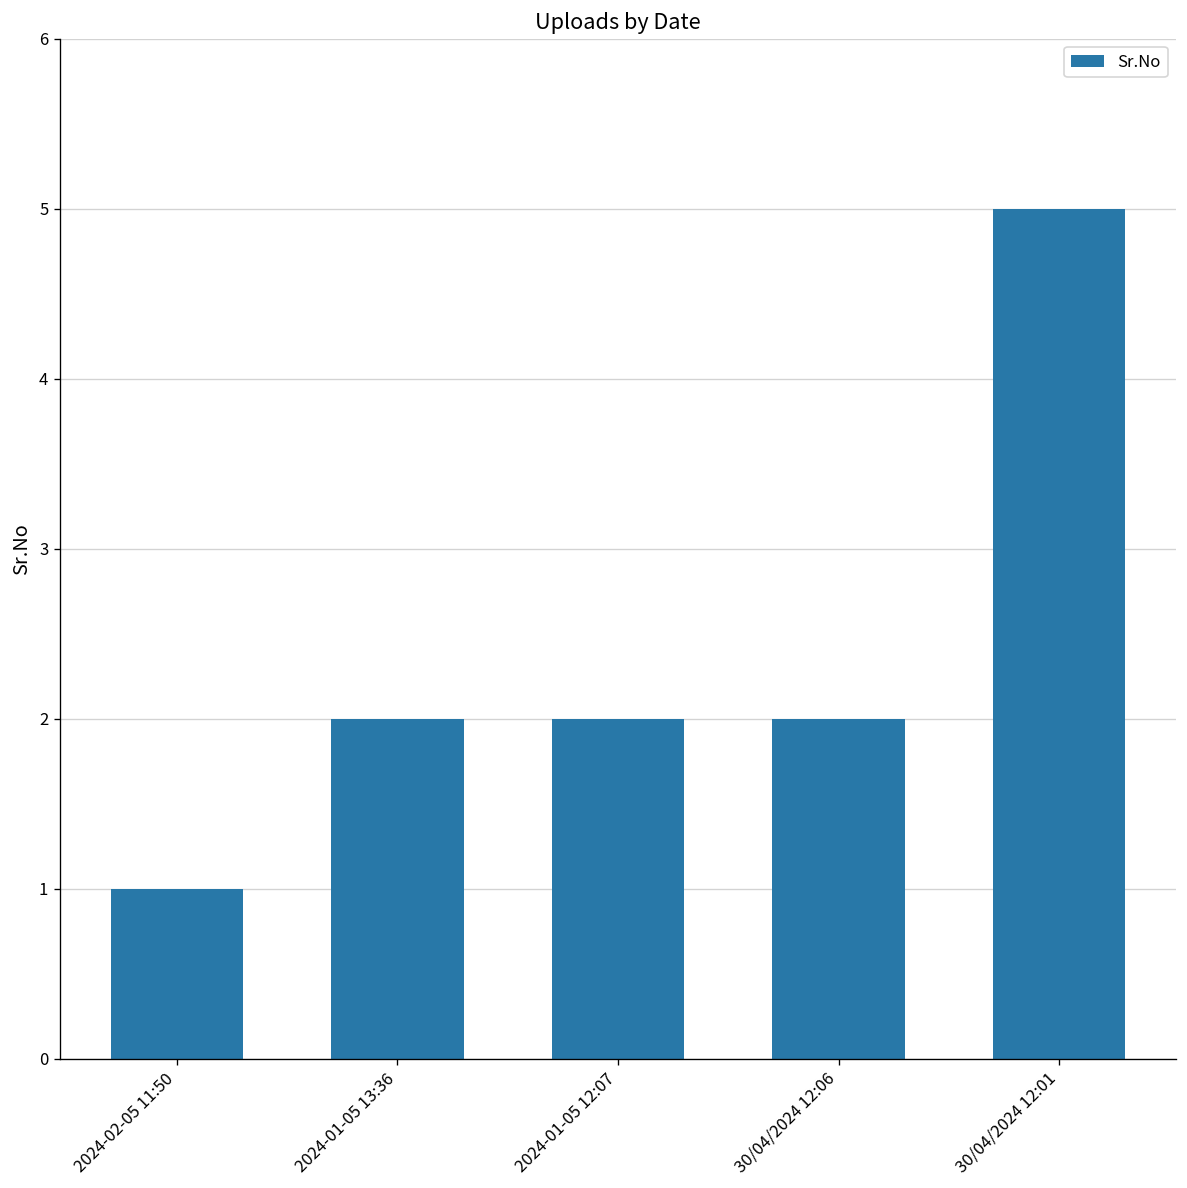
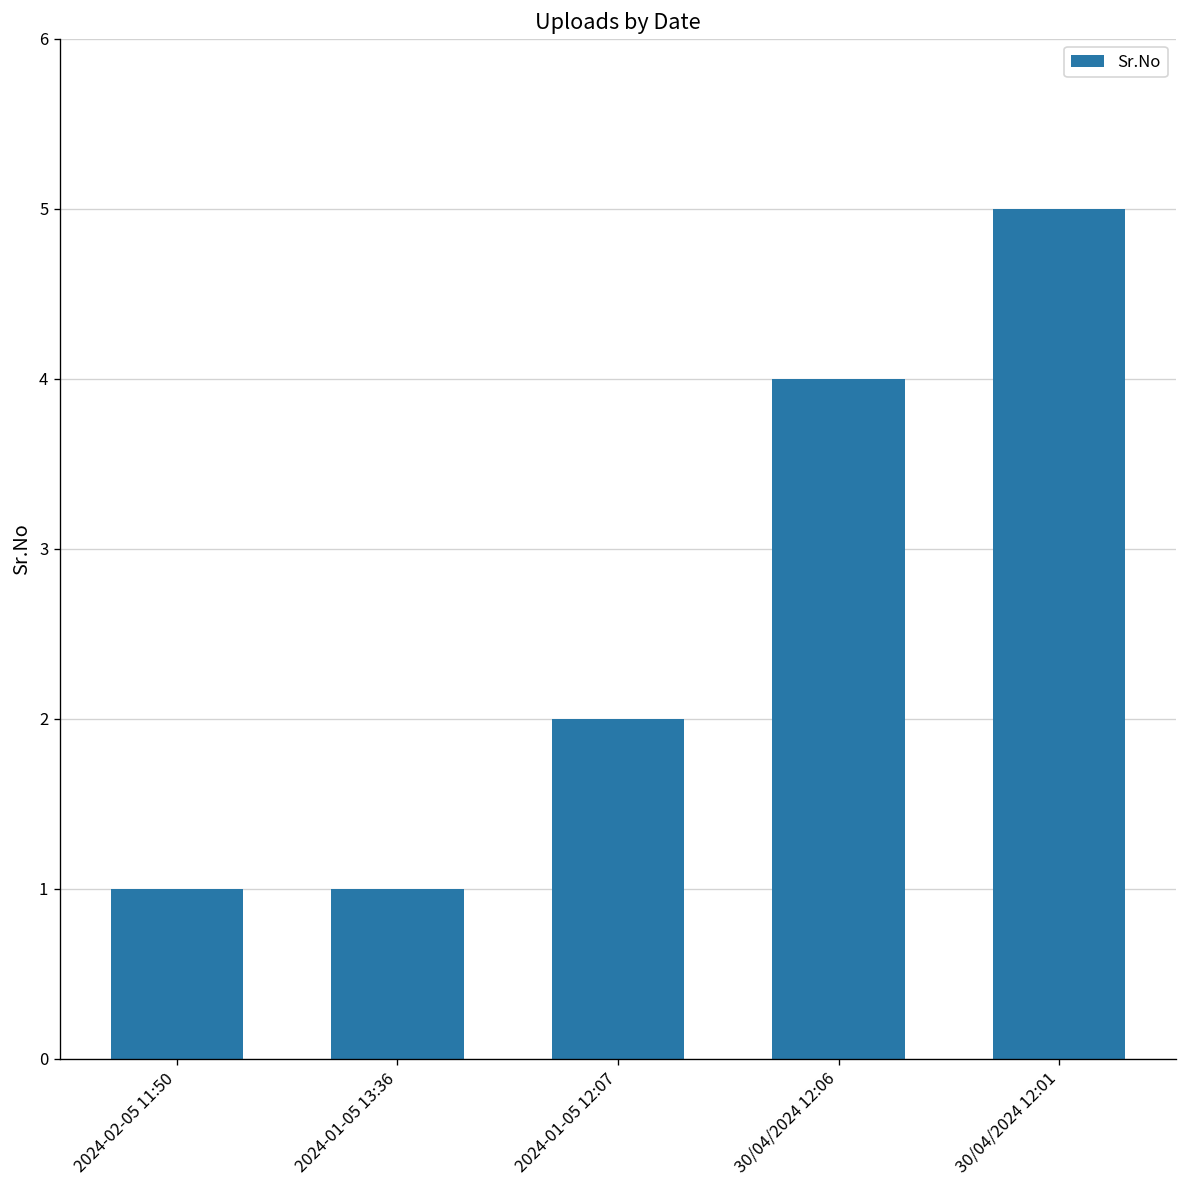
2024-01-05 13:36: 2 -> 1
30/04/2024 12:06: 2 -> 4
